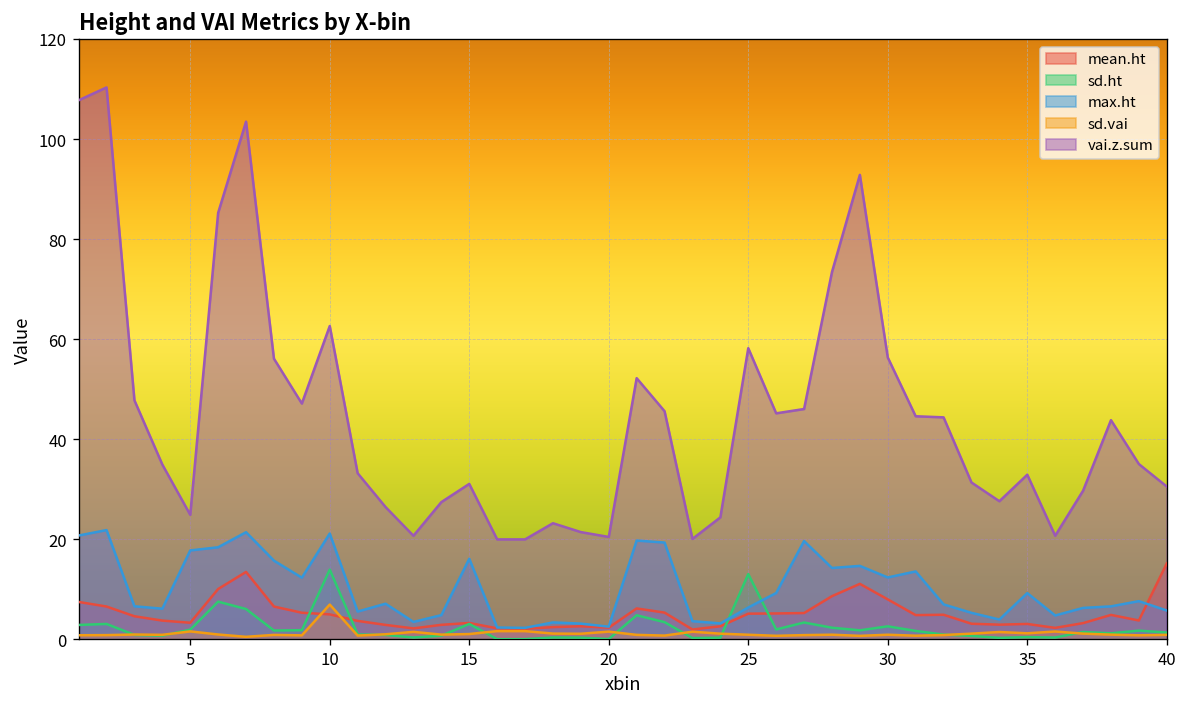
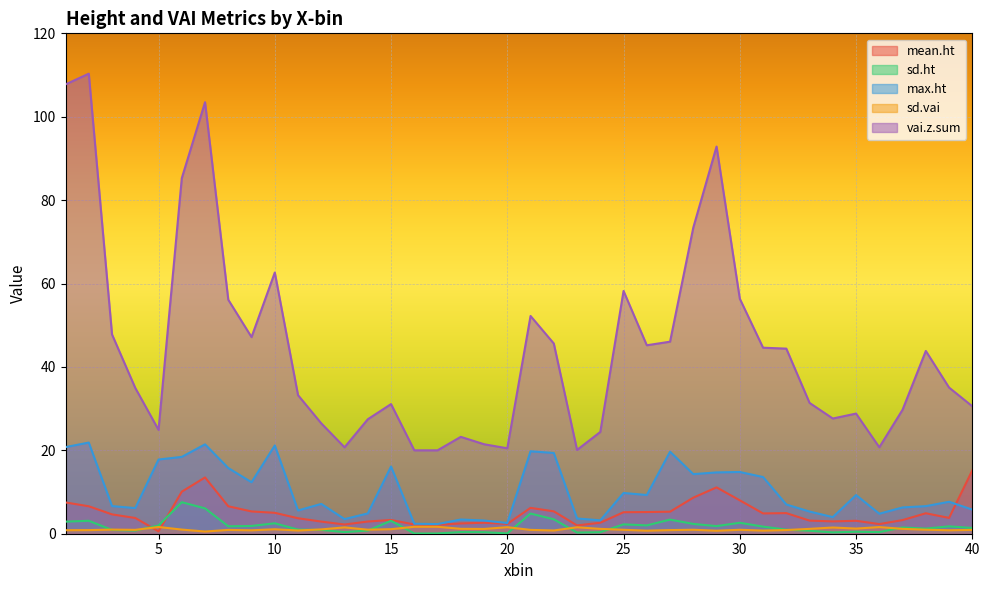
mean.ht, 5: 3 -> 1
sd.ht, 10: 14 -> 3
sd.vai, 10: 7 -> 1
sd.ht, 25: 13 -> 2
max.ht, 25: 6 -> 10
max.ht, 30: 12 -> 15
vai.z.sum, 35: 33 -> 29
